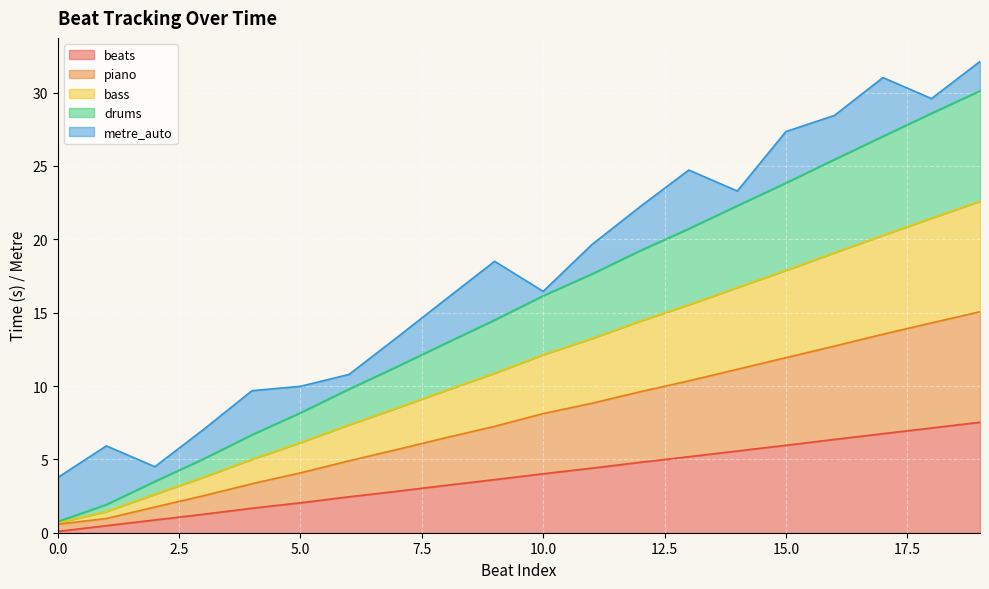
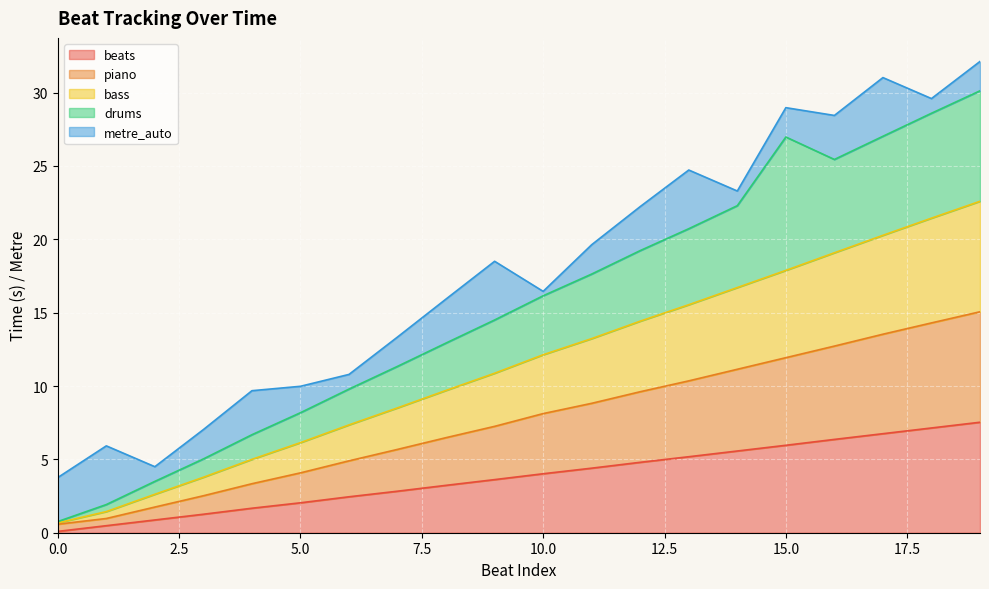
drums, 15.0: 6.0 -> 9.1
metre_auto, 15.0: 3.5 -> 2.0
